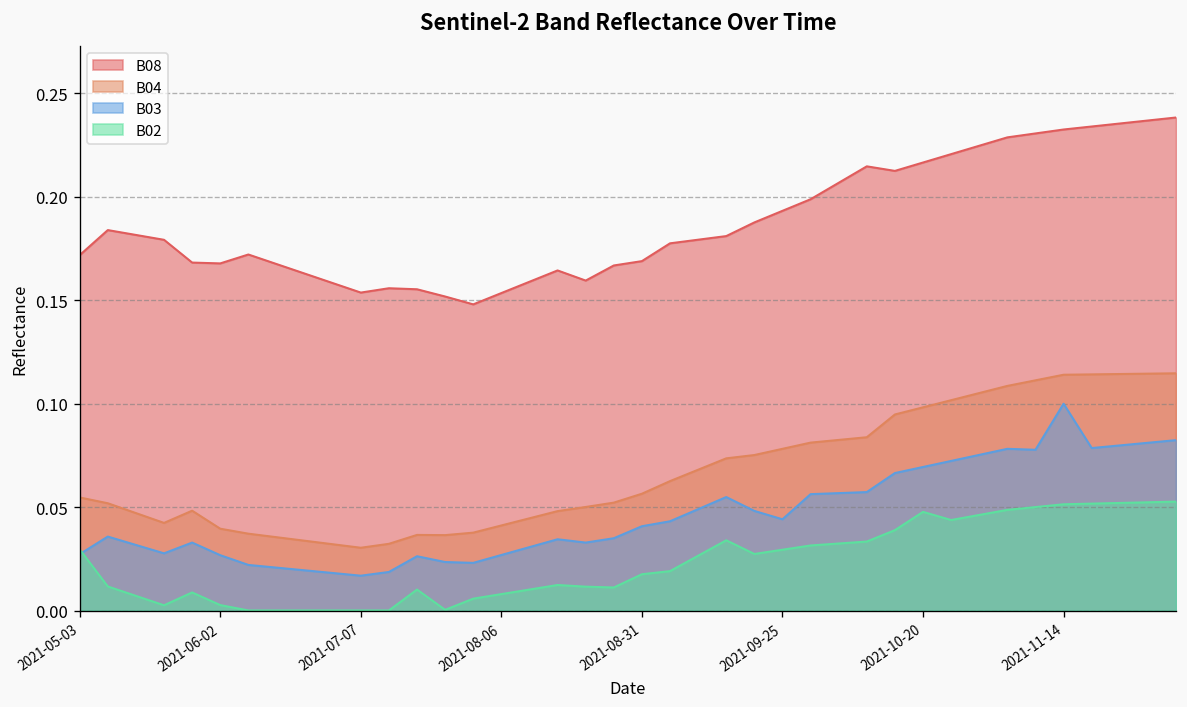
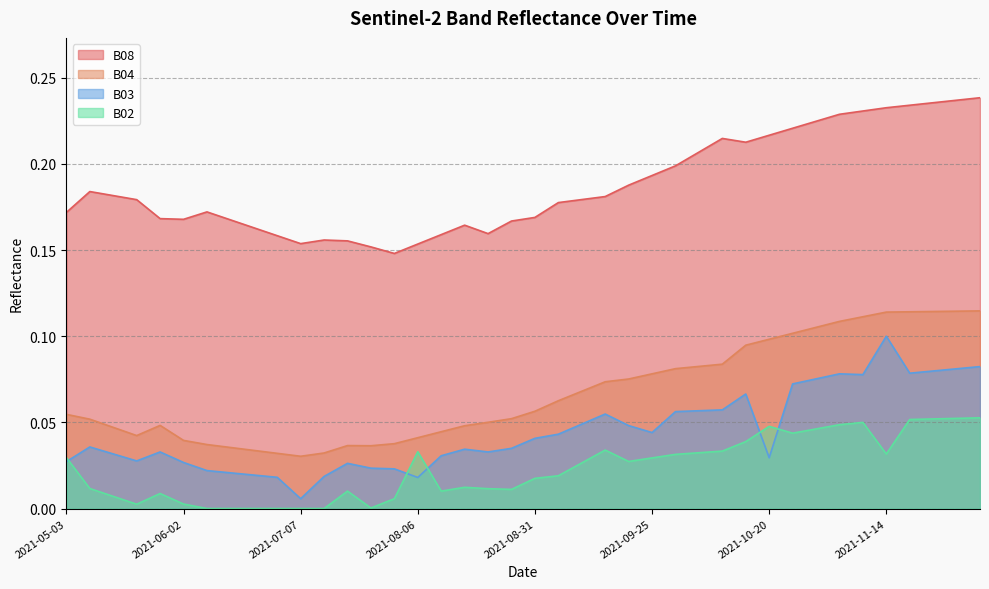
B03, 2021-07-07: 0.017 -> 0.006
B03, 2021-08-06: 0.027 -> 0.018
B02, 2021-08-06: 0.008 -> 0.033
B03, 2021-10-20: 0.069 -> 0.030
B02, 2021-11-14: 0.051 -> 0.032
